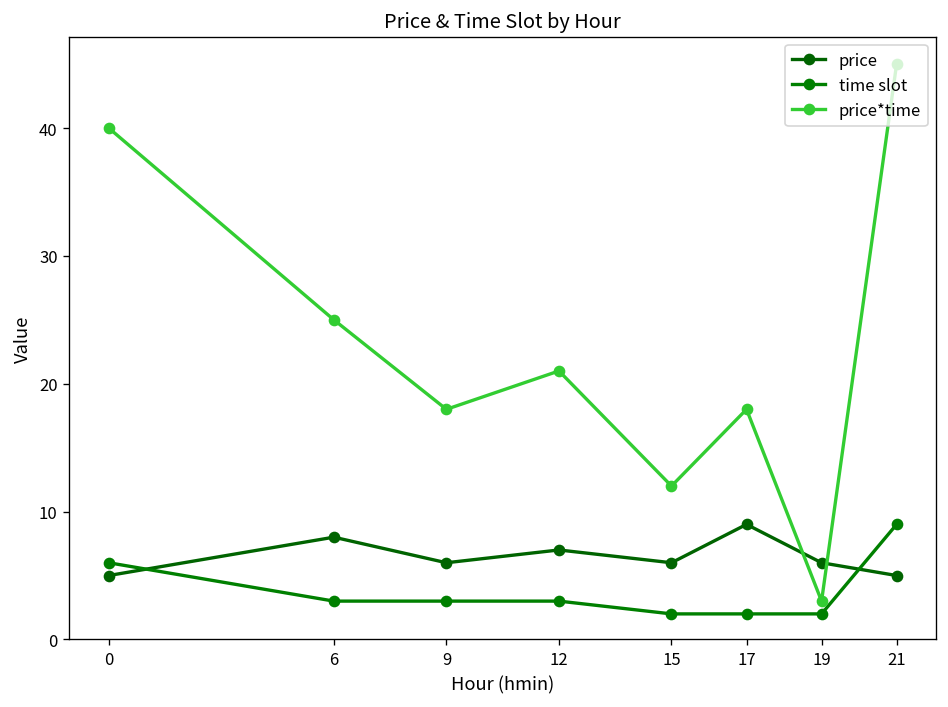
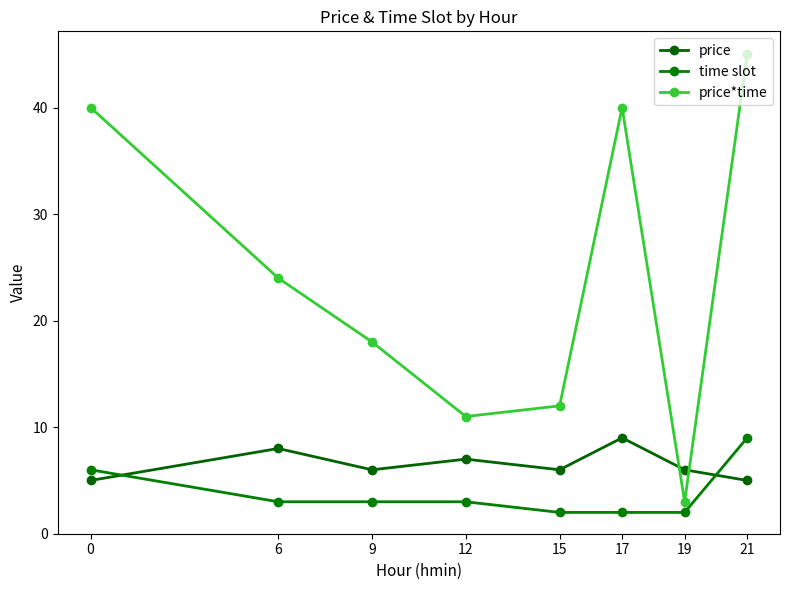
price*time, 6: 25 -> 24
price*time, 12: 21 -> 11
price*time, 17: 18 -> 40
